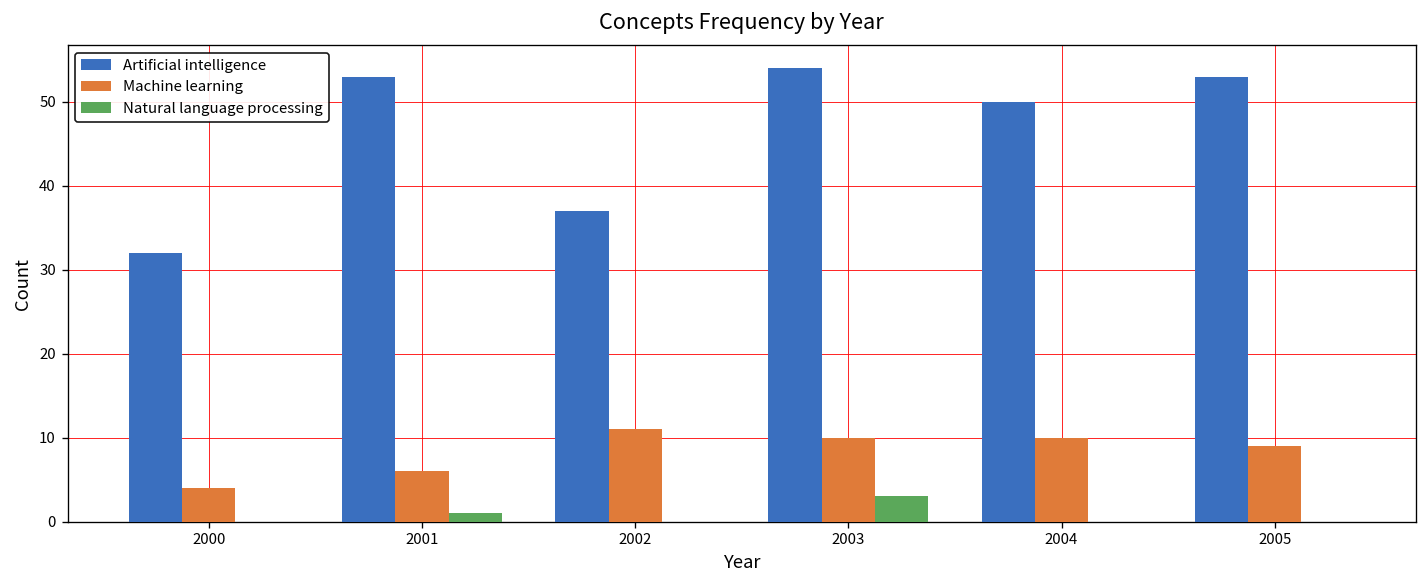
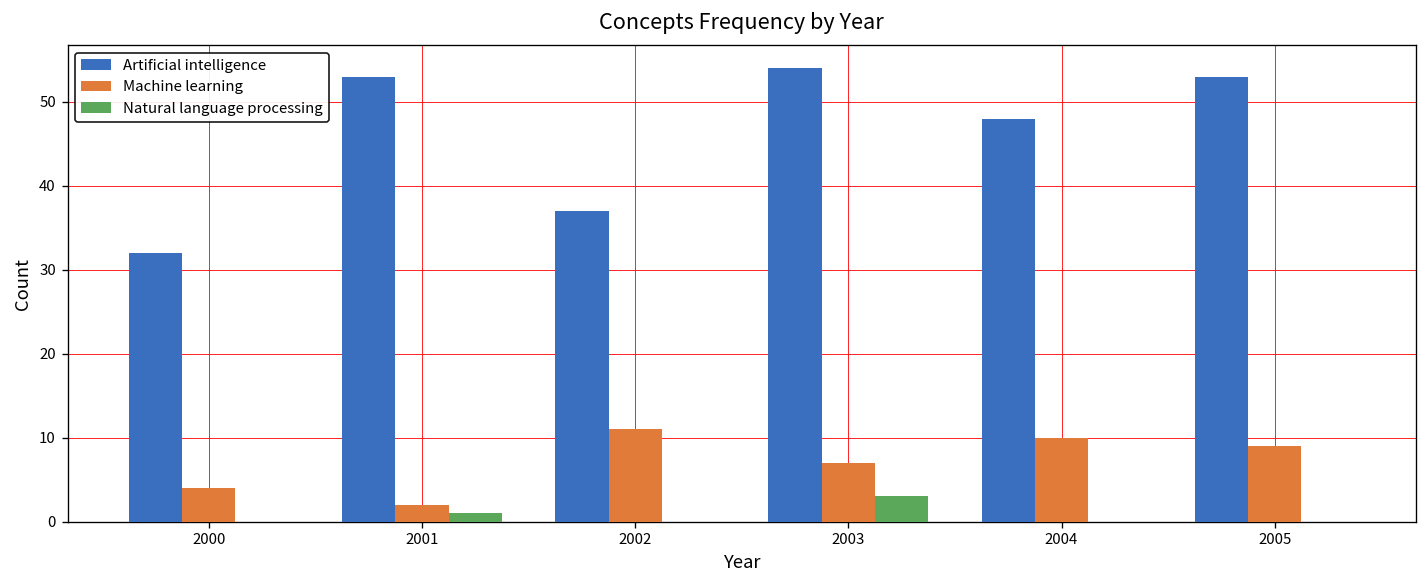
Machine learning, 2001: 6 -> 2
Machine learning, 2003: 10 -> 7
Artificial intelligence, 2004: 50 -> 48
